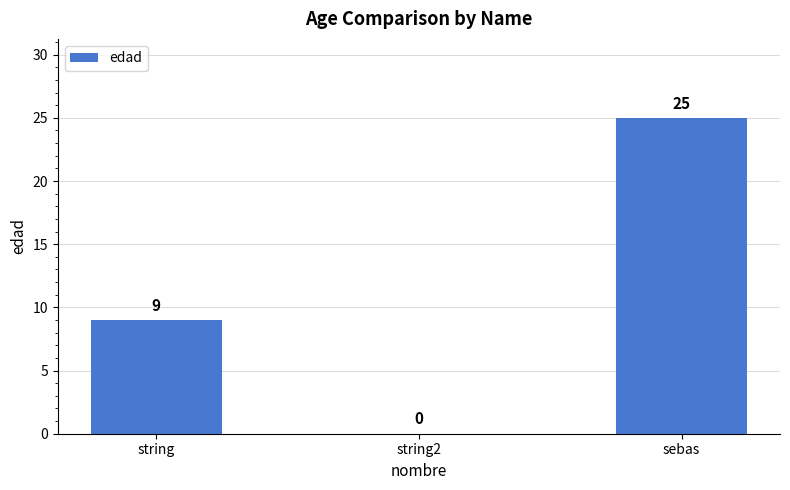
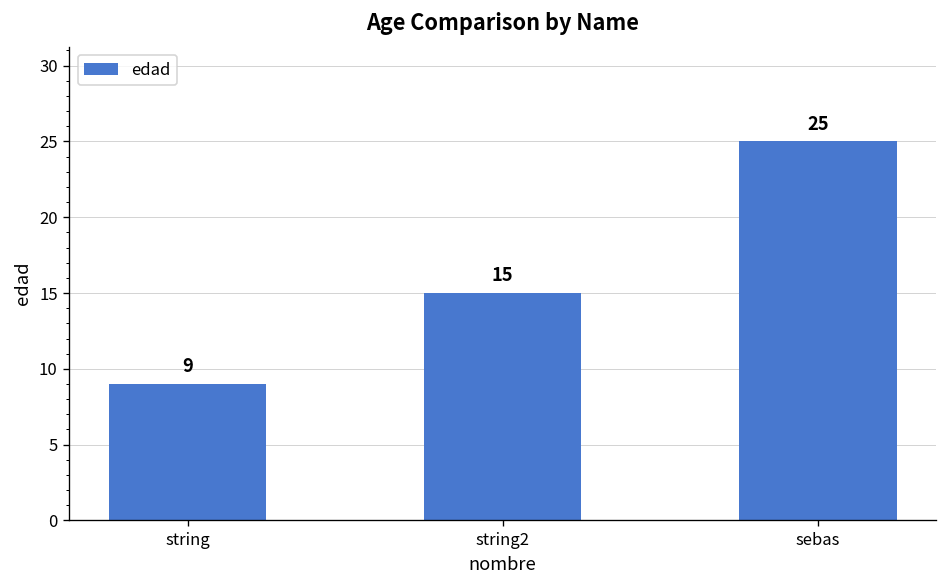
string2: 0 -> 15
